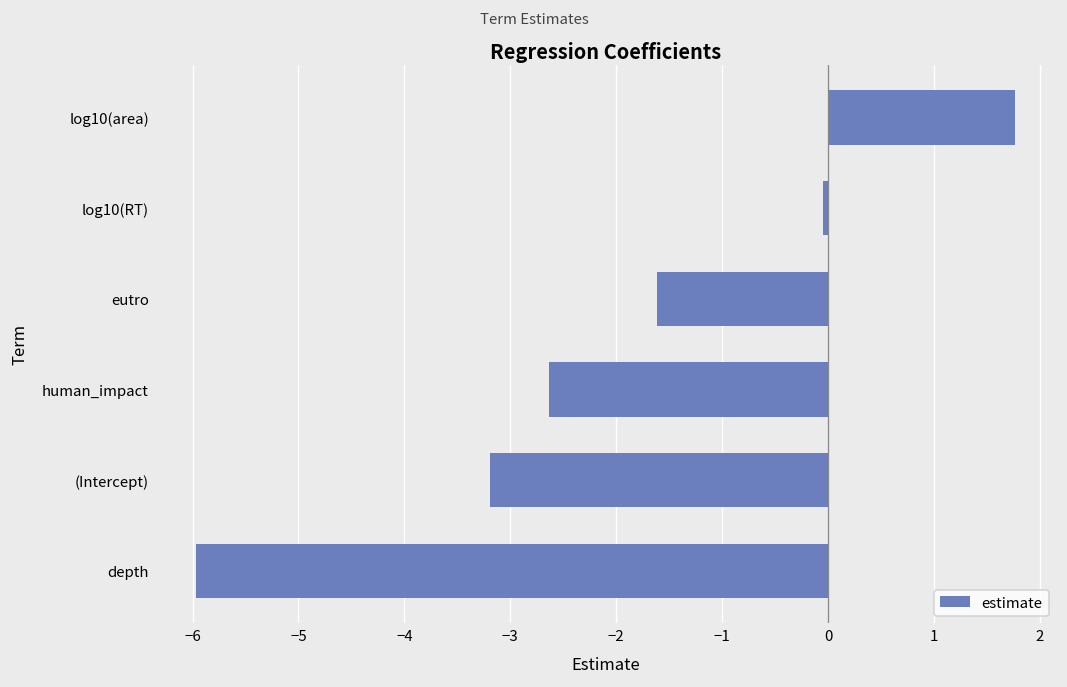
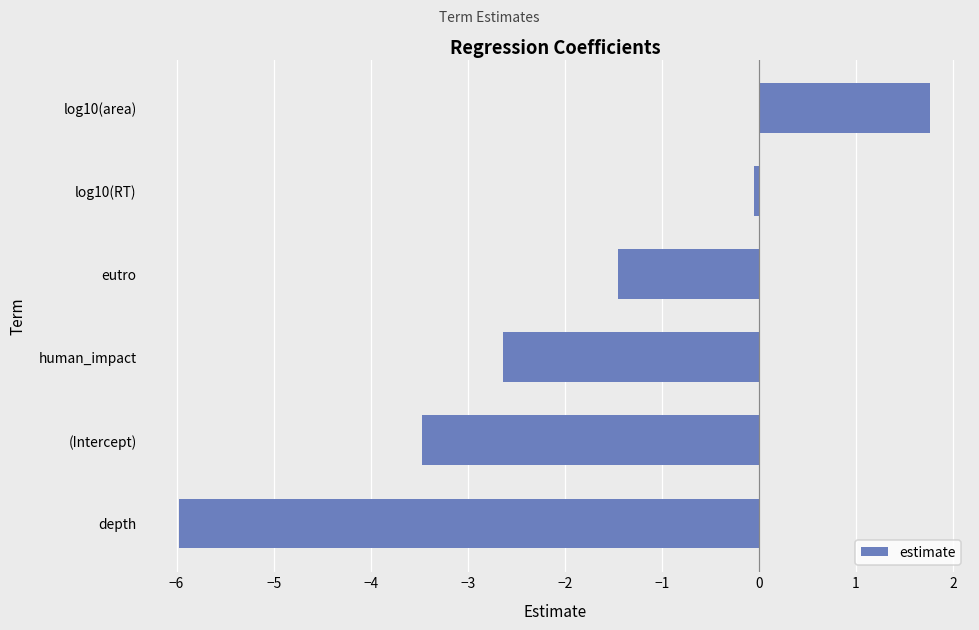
eutro: -1.6 -> -1.4
(Intercept): -3.2 -> -3.5
